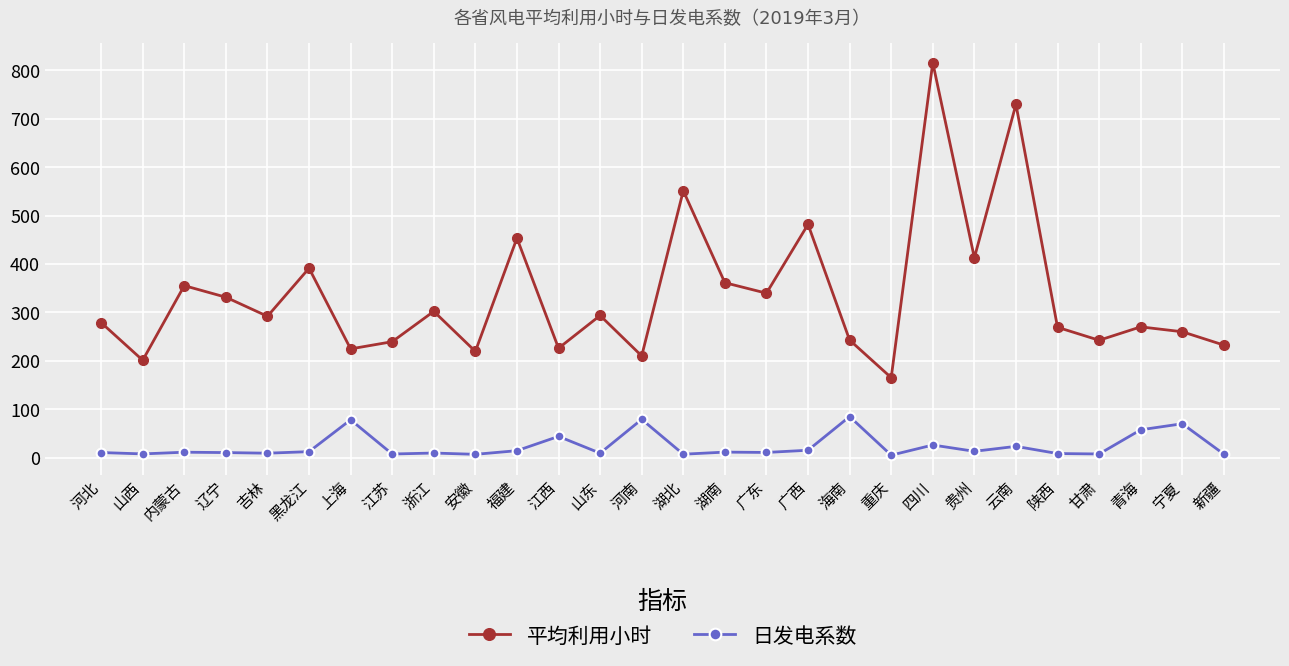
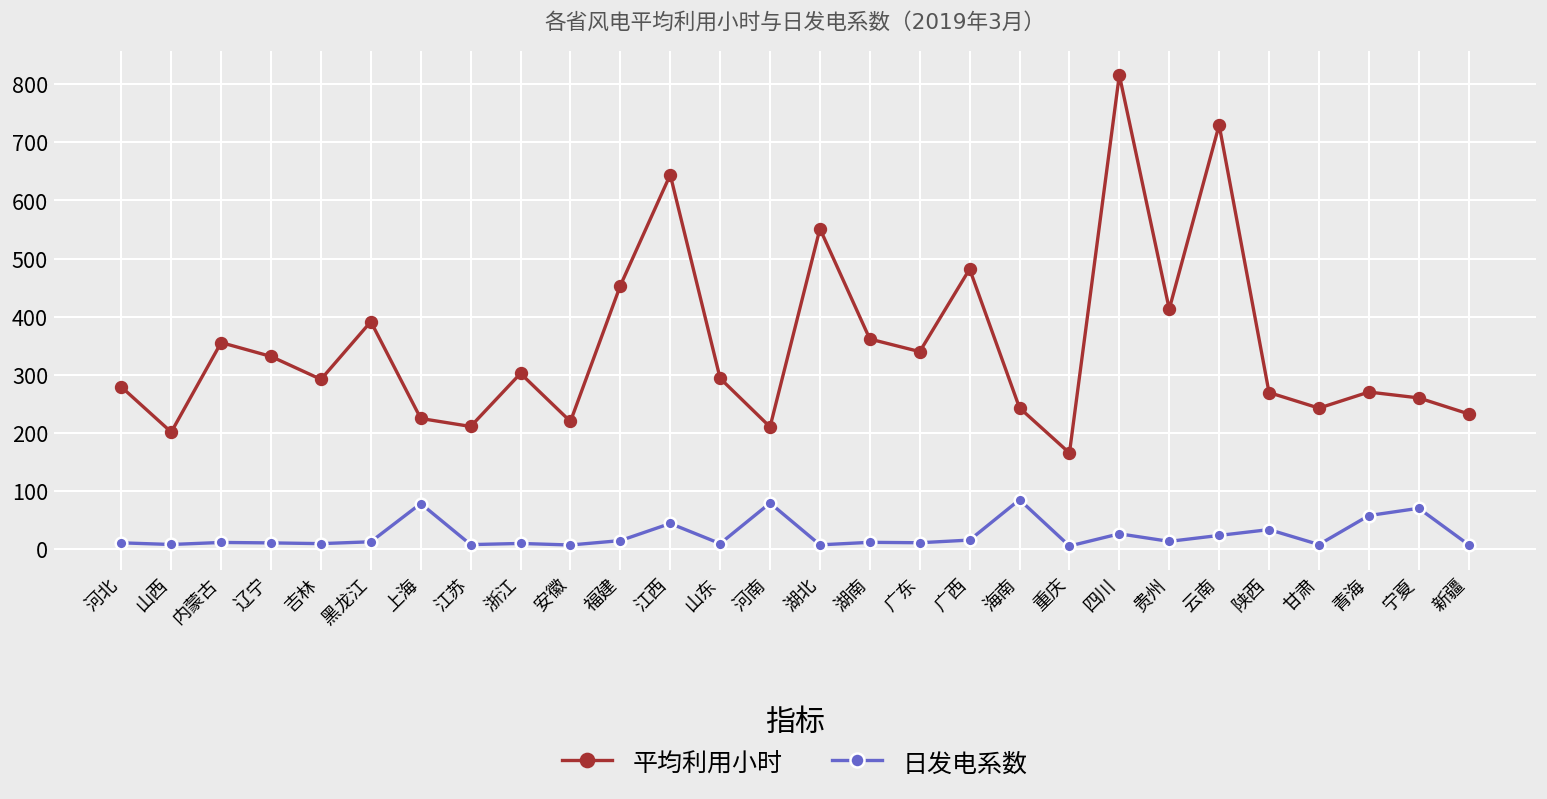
平均利用小时, 江苏: 240 -> 210
平均利用小时, 江西: 230 -> 640
日发电系数, 陕西: 10 -> 30
